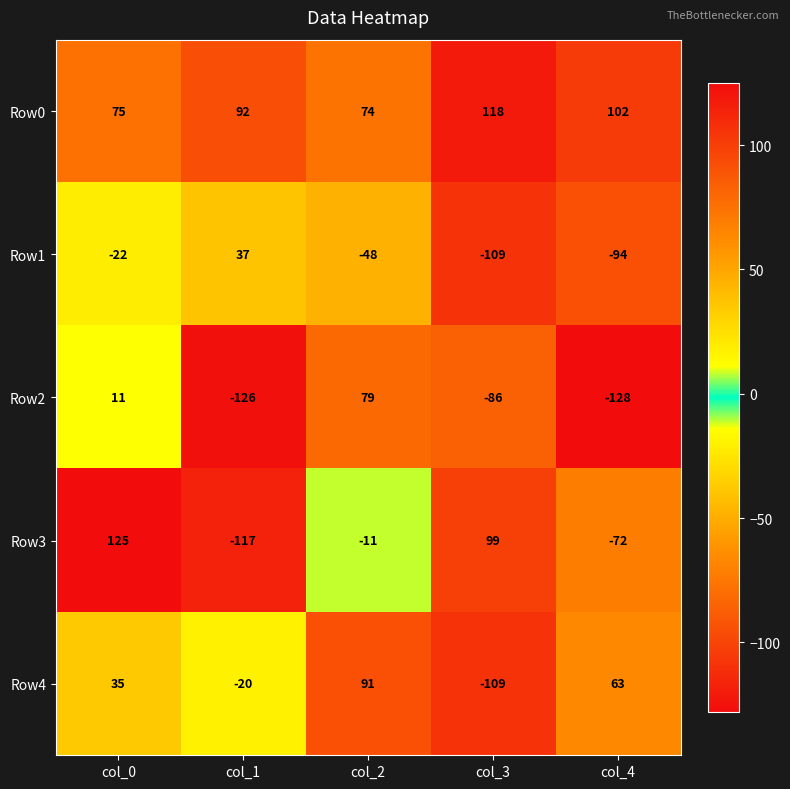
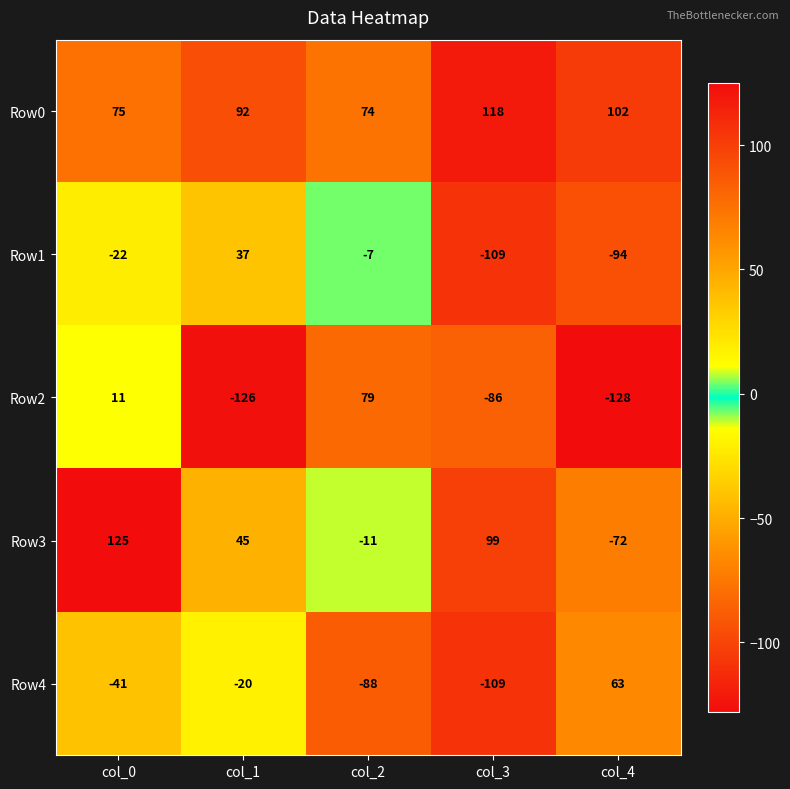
Row1, col_2: -48 -> -7
Row3, col_1: -117 -> 45
Row4, col_0: 35 -> -41
Row4, col_2: 91 -> -88
